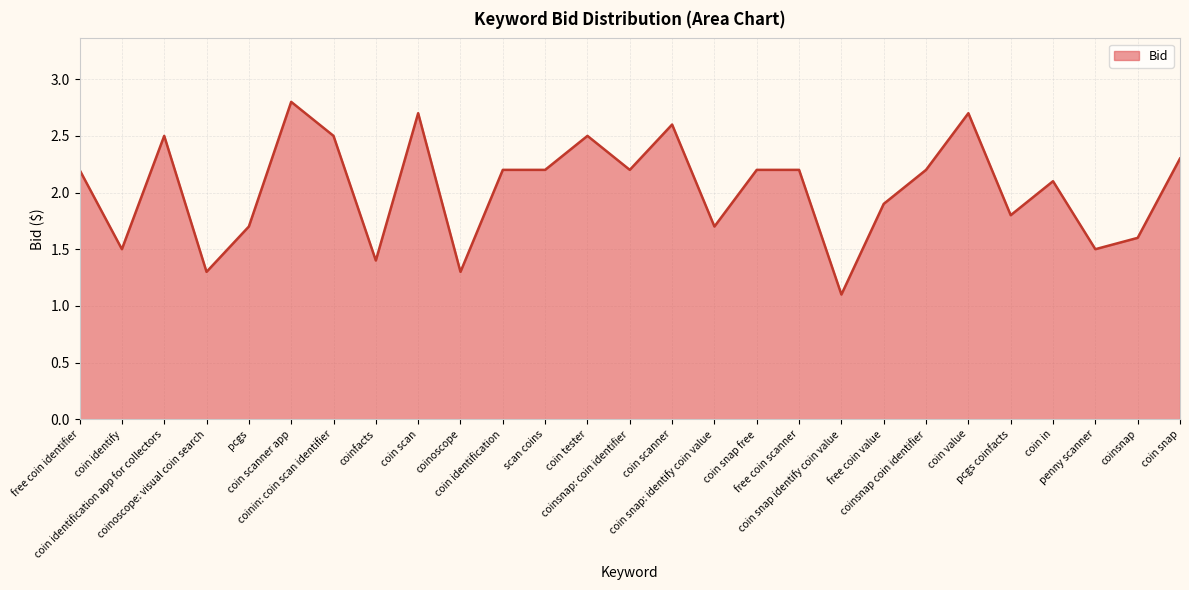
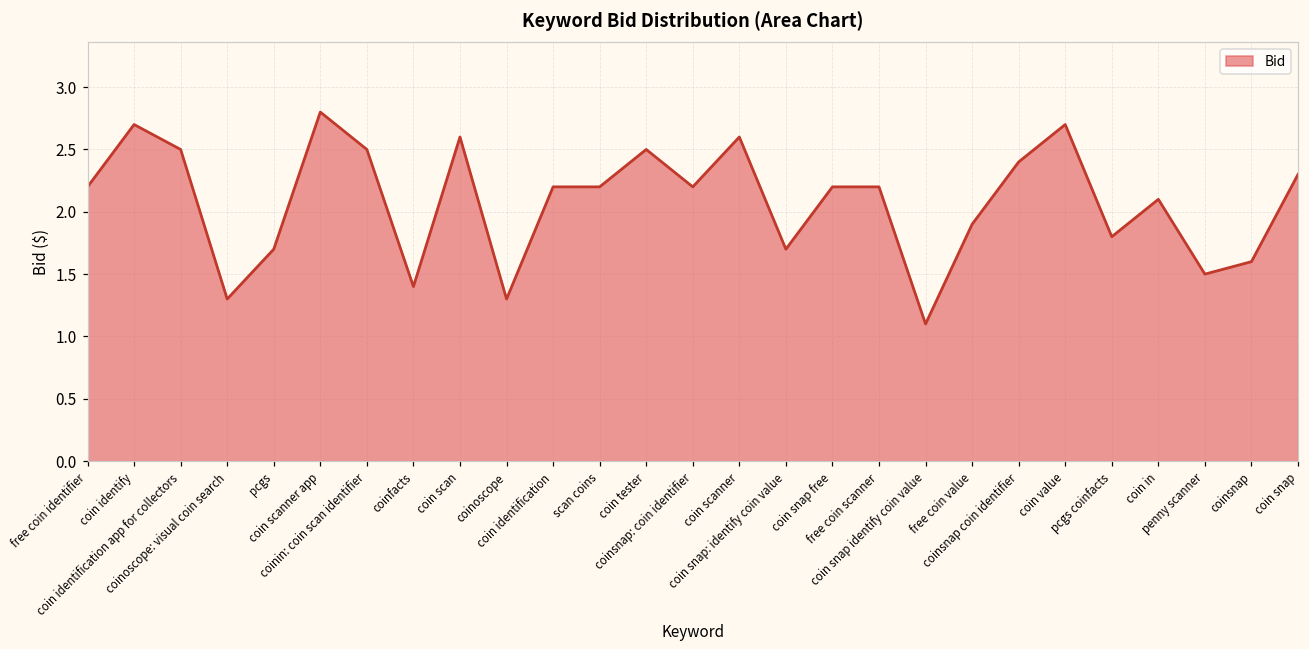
coin identify: 1.5 -> 2.7
coin scan: 2.7 -> 2.6
coinsnap coin identifier: 2.2 -> 2.4
